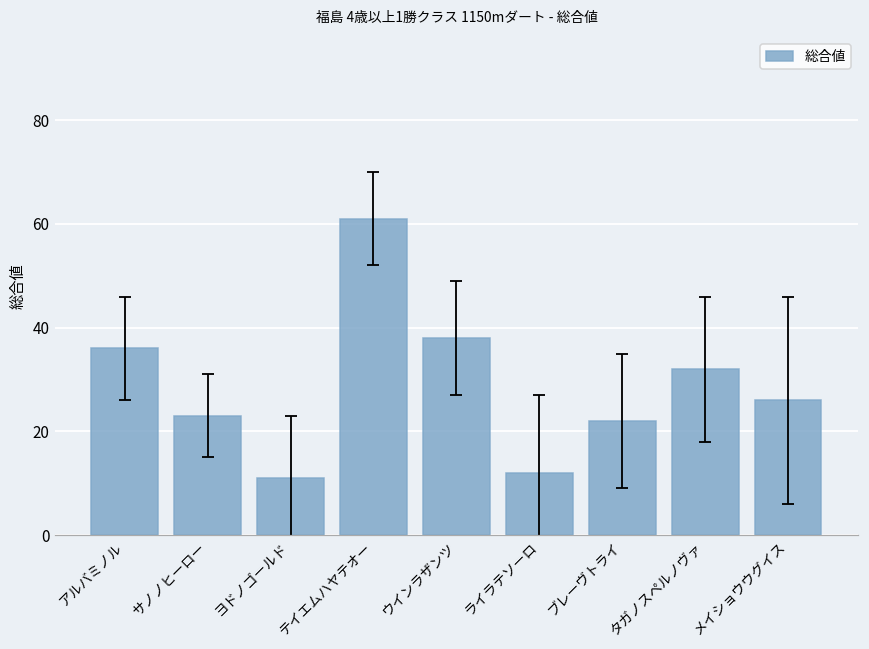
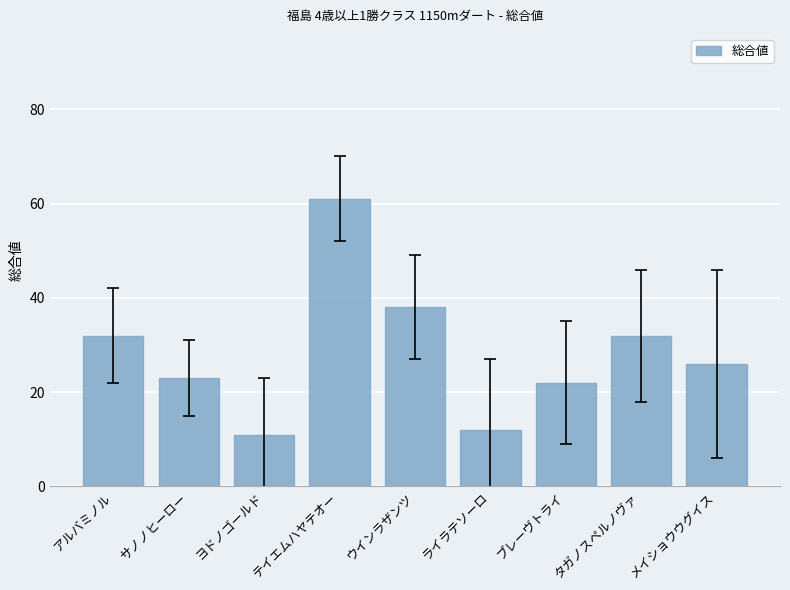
総合値, アルバミノル: 36 -> 32
